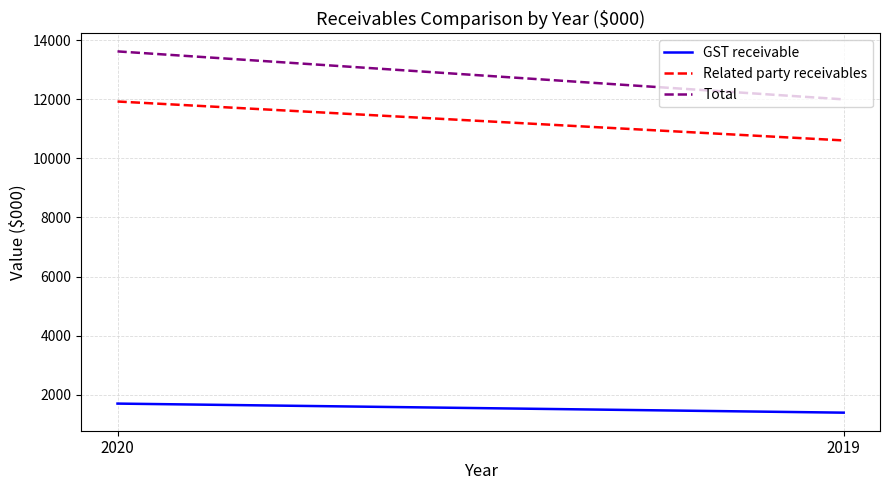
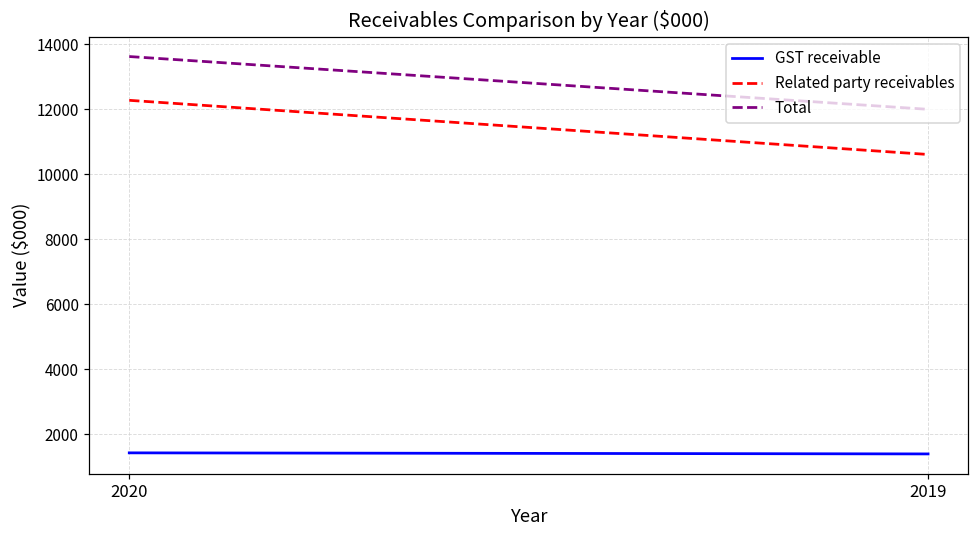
GST receivable, 2020: 1700 -> 1400
Related party receivables, 2020: 11900 -> 12300
